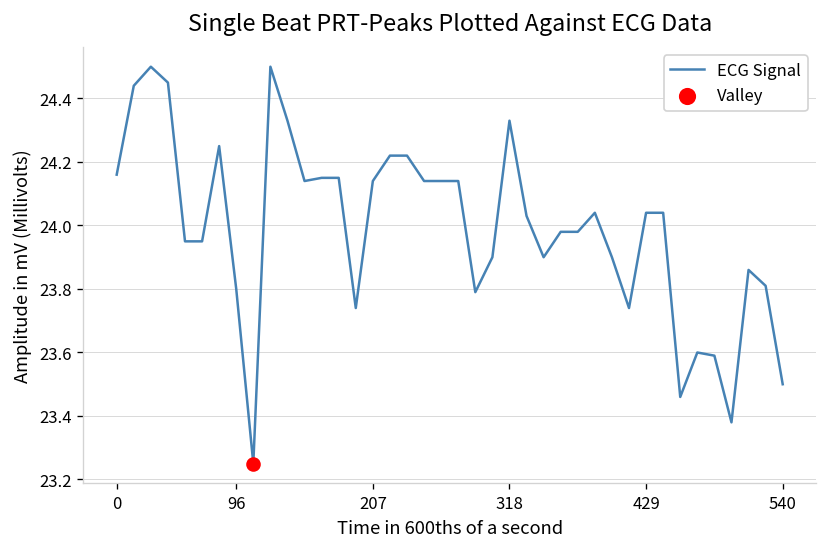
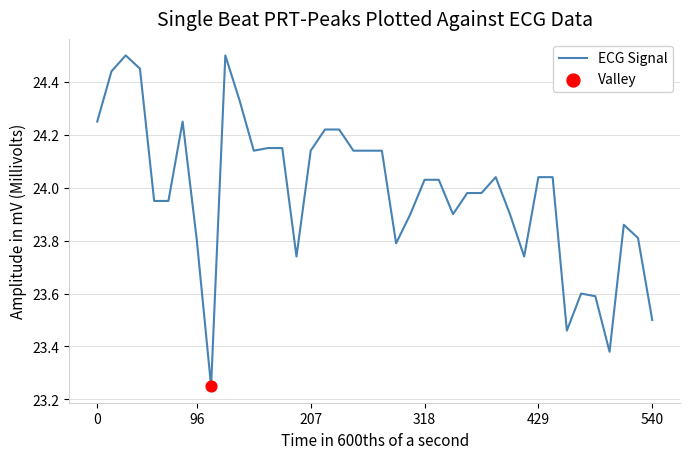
ECG Signal, 0: 24.16 -> 24.25
ECG Signal, 318: 24.33 -> 24.03
